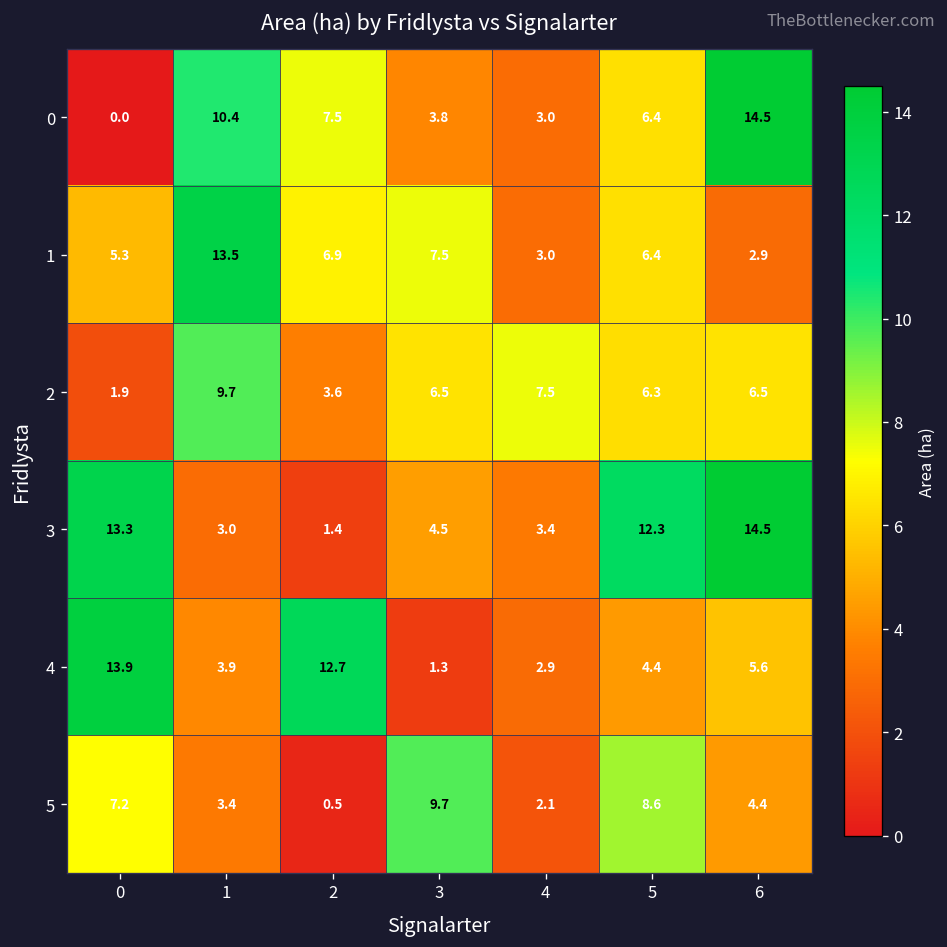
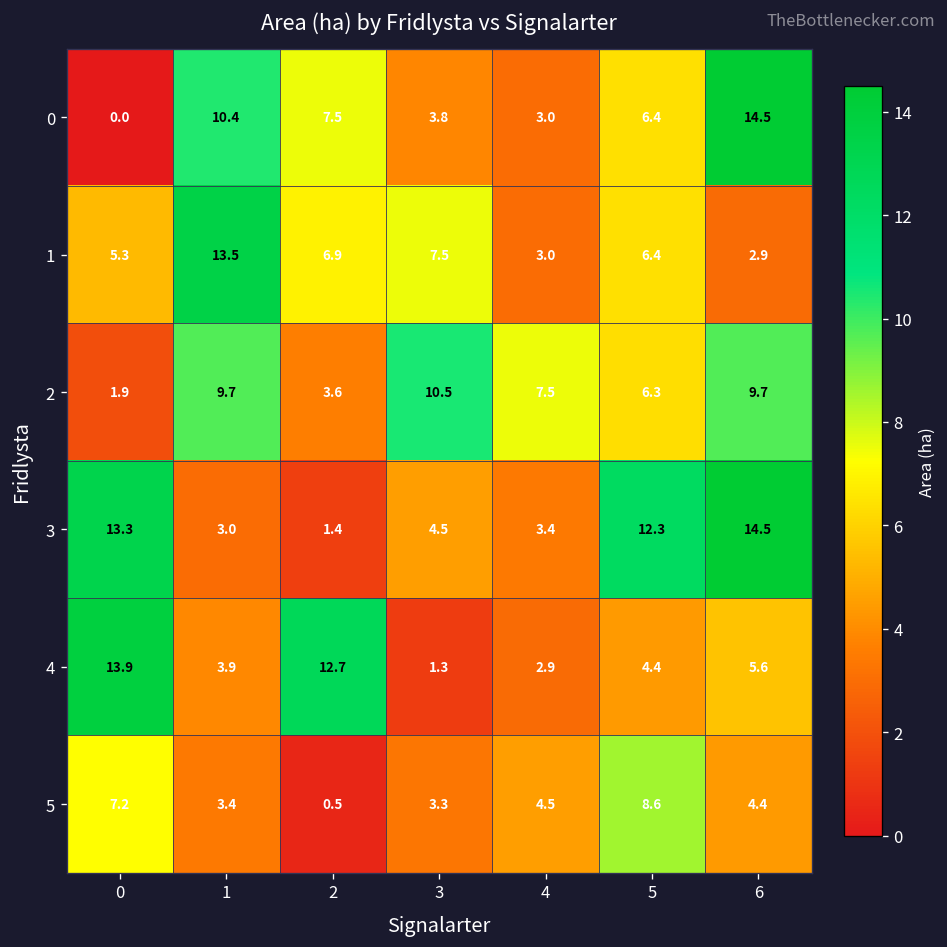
2, 3: 6.5 -> 10.5
2, 6: 6.5 -> 9.7
5, 3: 9.7 -> 3.3
5, 4: 2.1 -> 4.5
